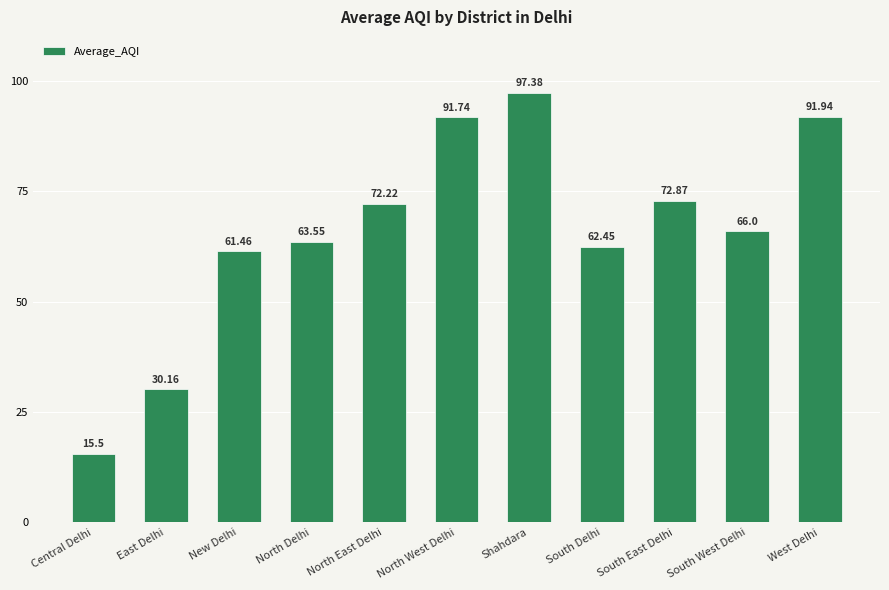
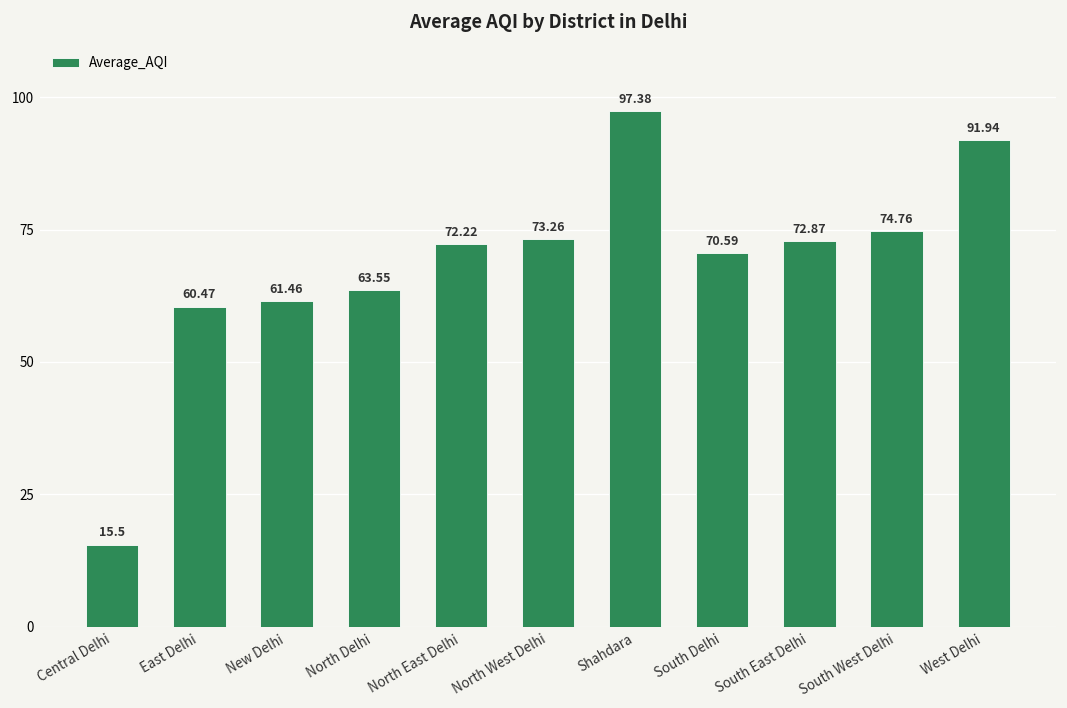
East Delhi: 30.16 -> 60.47
North West Delhi: 91.74 -> 73.26
South Delhi: 62.45 -> 70.59
South West Delhi: 66.0 -> 74.76
